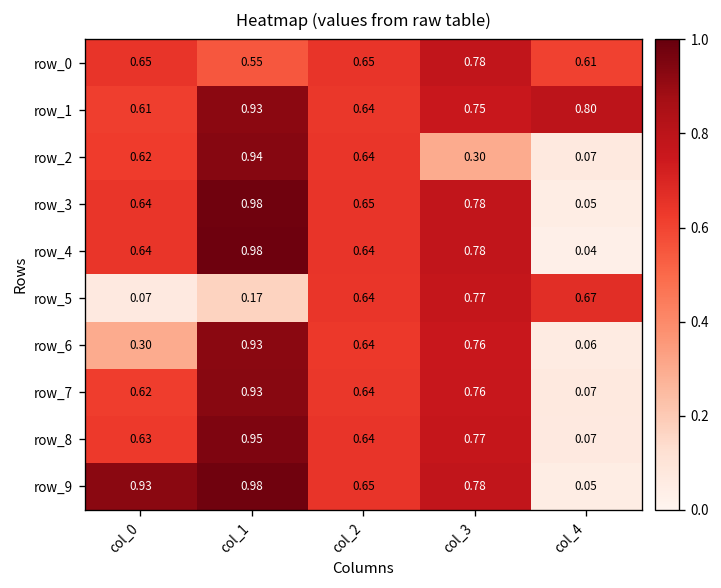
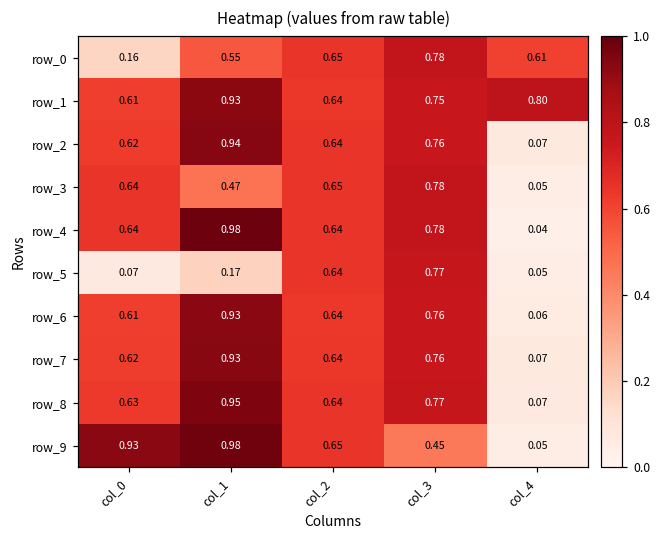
row_0, col_0: 0.65 -> 0.16
row_2, col_3: 0.30 -> 0.76
row_3, col_1: 0.98 -> 0.47
row_5, col_4: 0.67 -> 0.05
row_6, col_0: 0.30 -> 0.61
row_9, col_3: 0.78 -> 0.45
